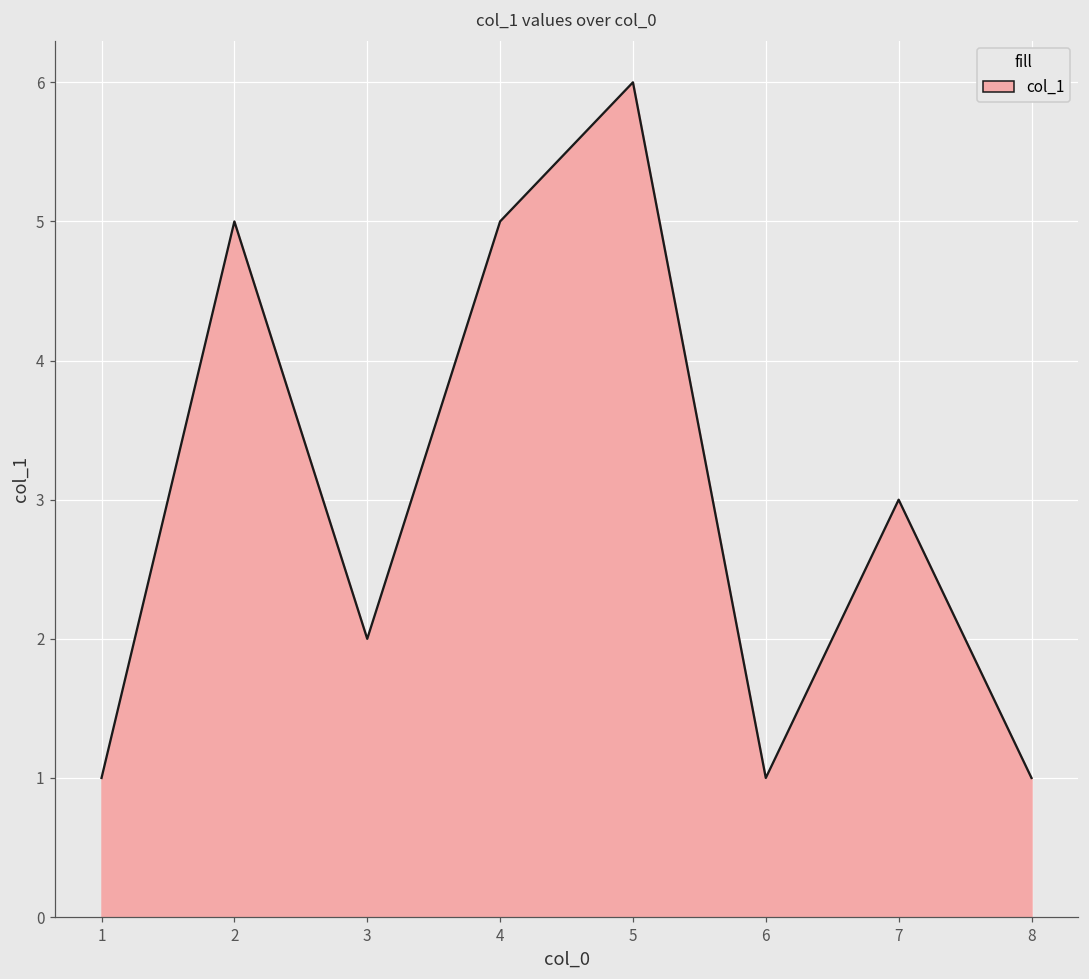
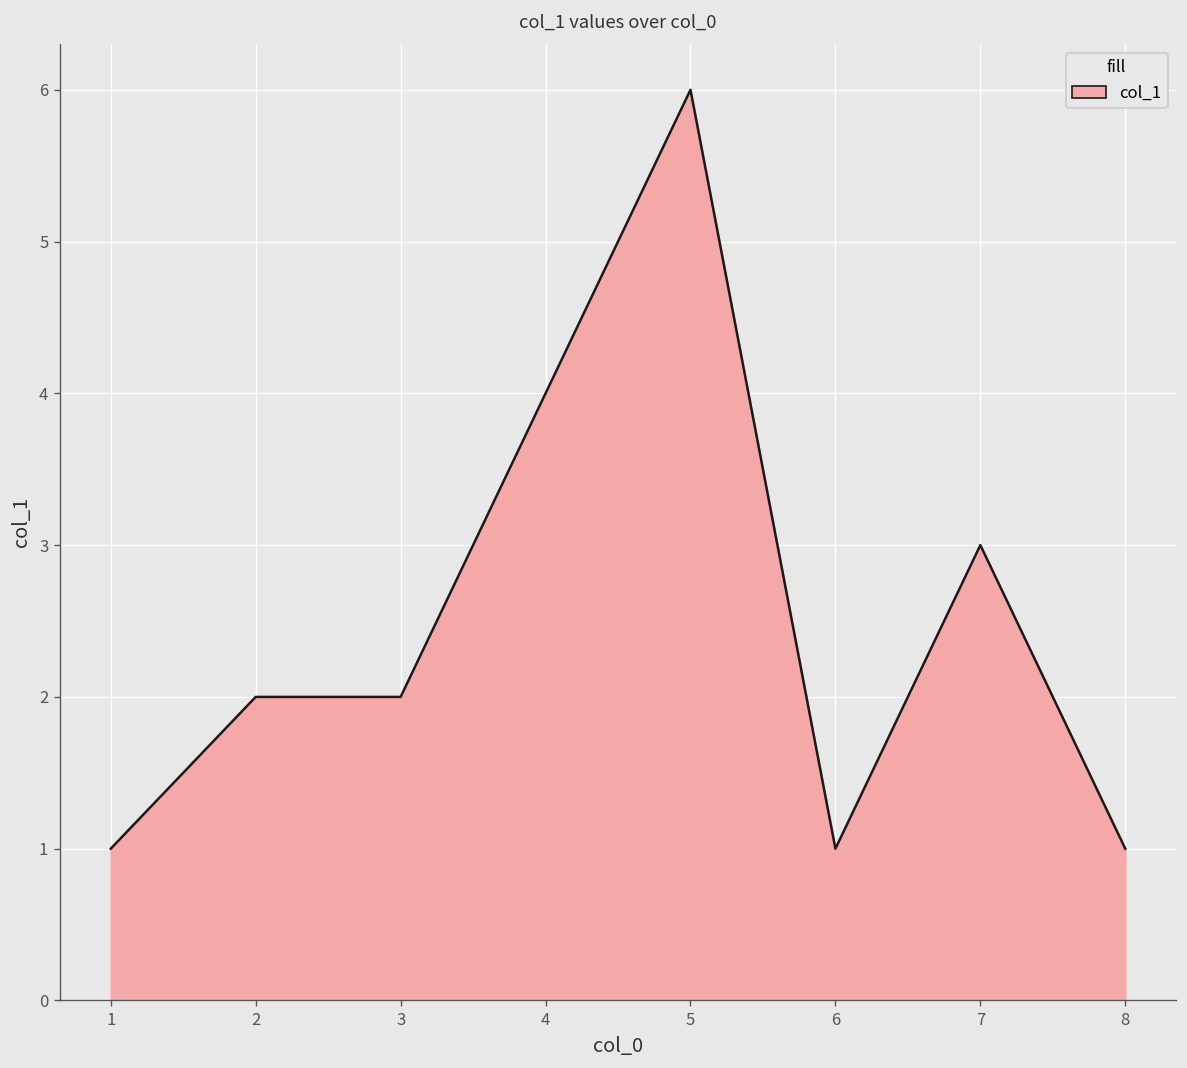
2: 5 -> 2
4: 5 -> 4
